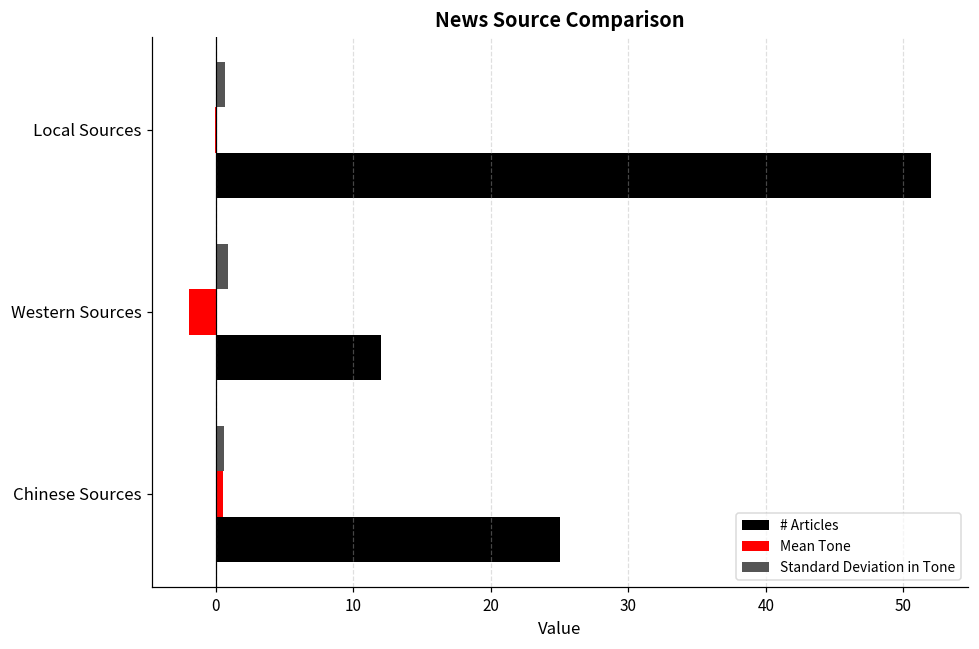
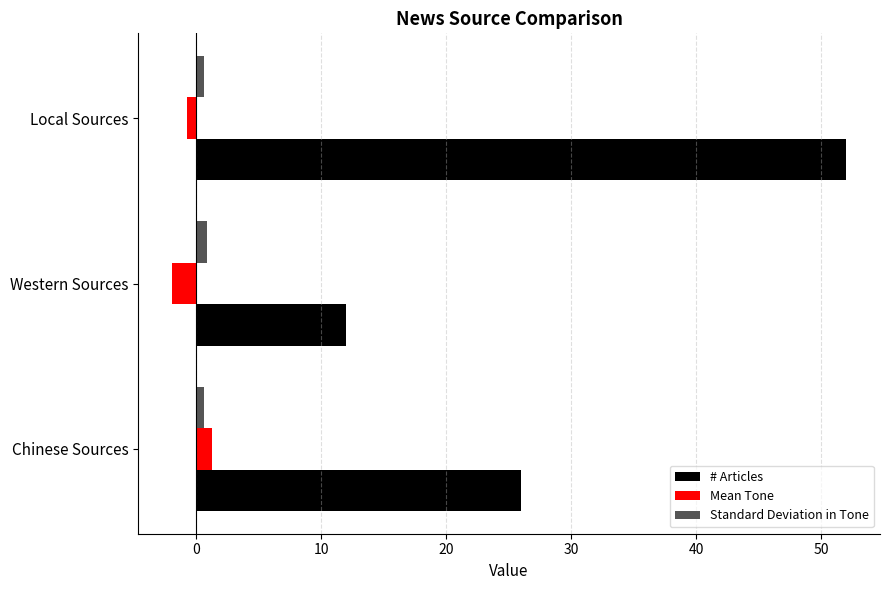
Mean Tone, Local Sources: 0.0 -> -0.8
Mean Tone, Chinese Sources: 0.5 -> 1.3
# Articles, Chinese Sources: 25 -> 26
